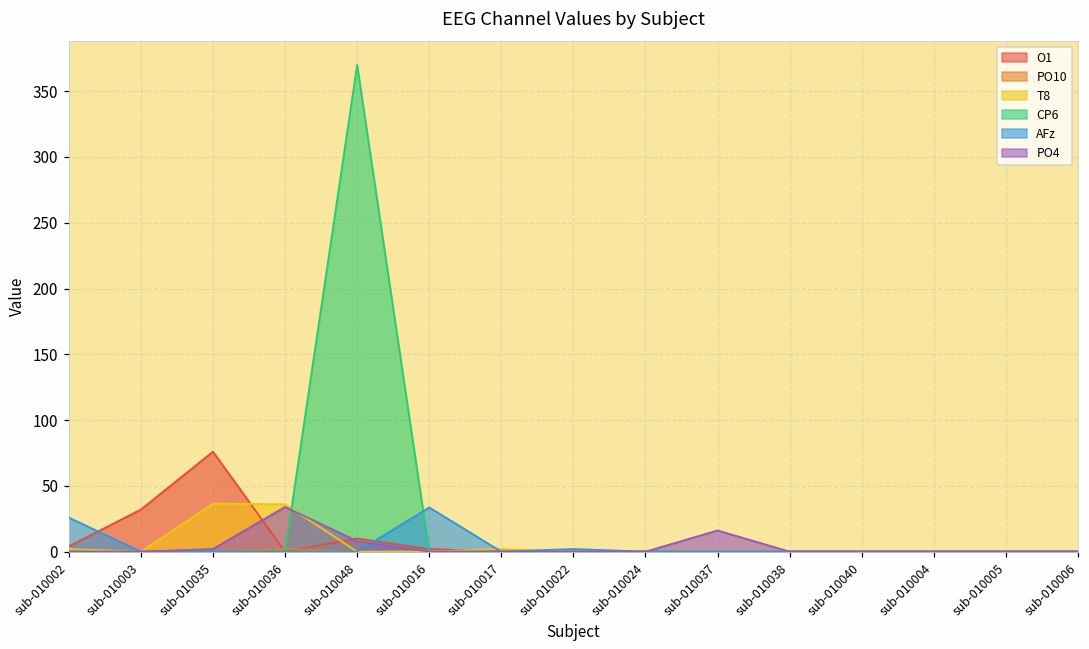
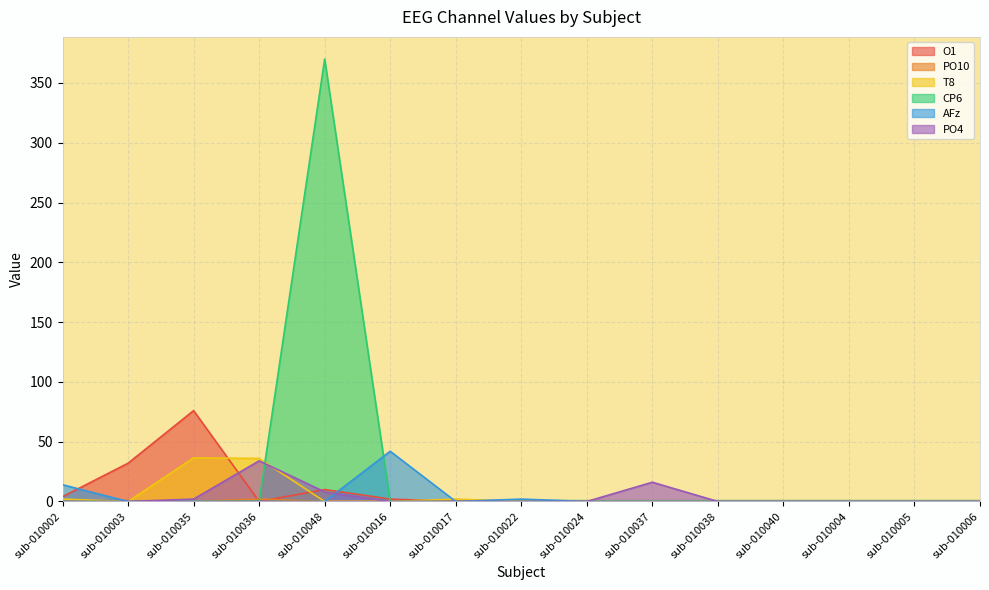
AFz, sub-010002: 26 -> 14
AFz, sub-010016: 34 -> 42
